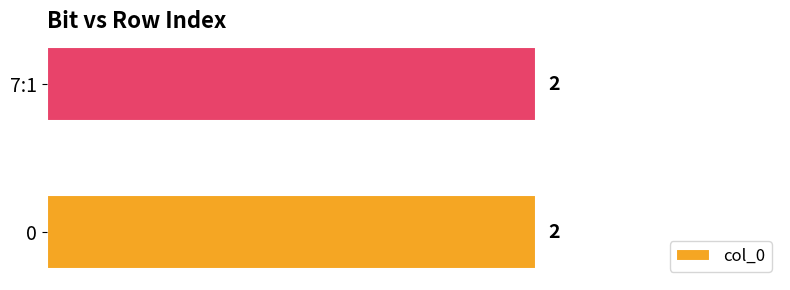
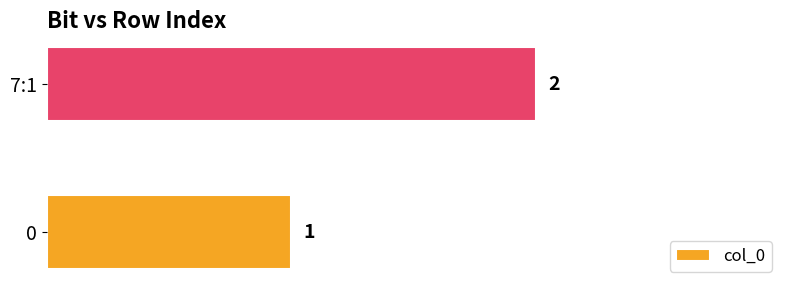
0: 2 -> 1
